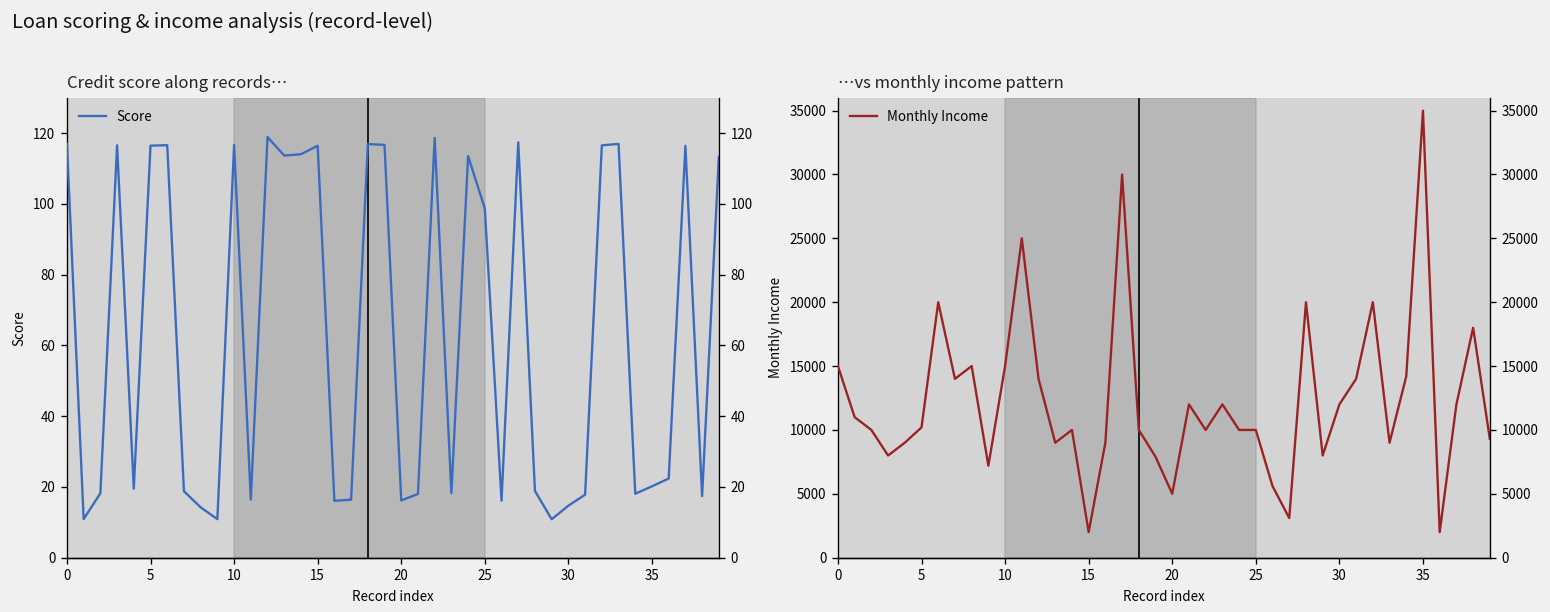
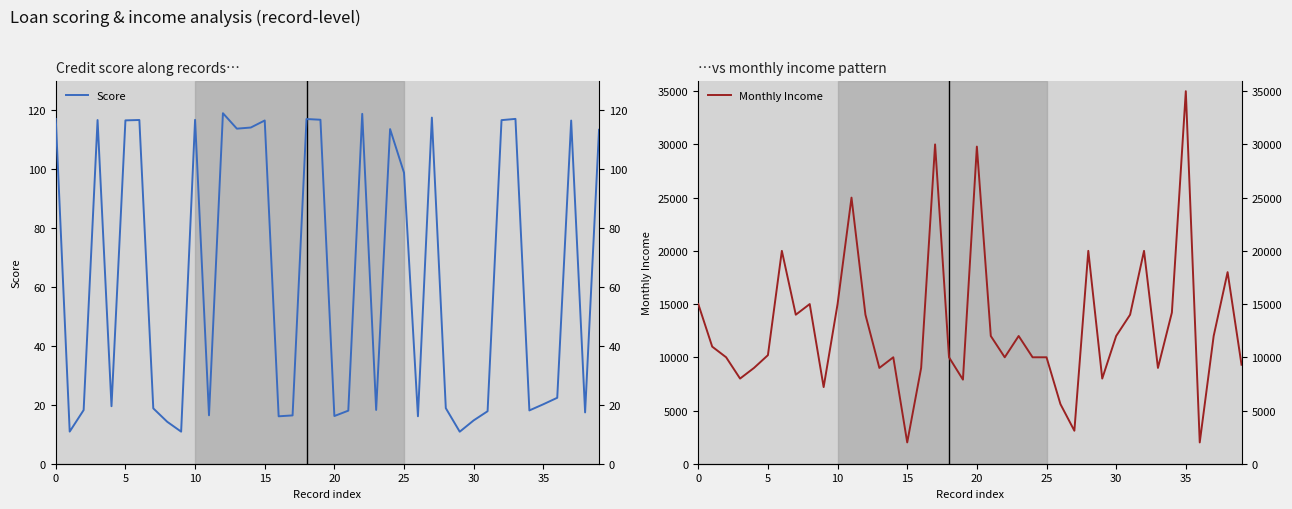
…vs monthly income pattern, 20: 5000 -> 29800
